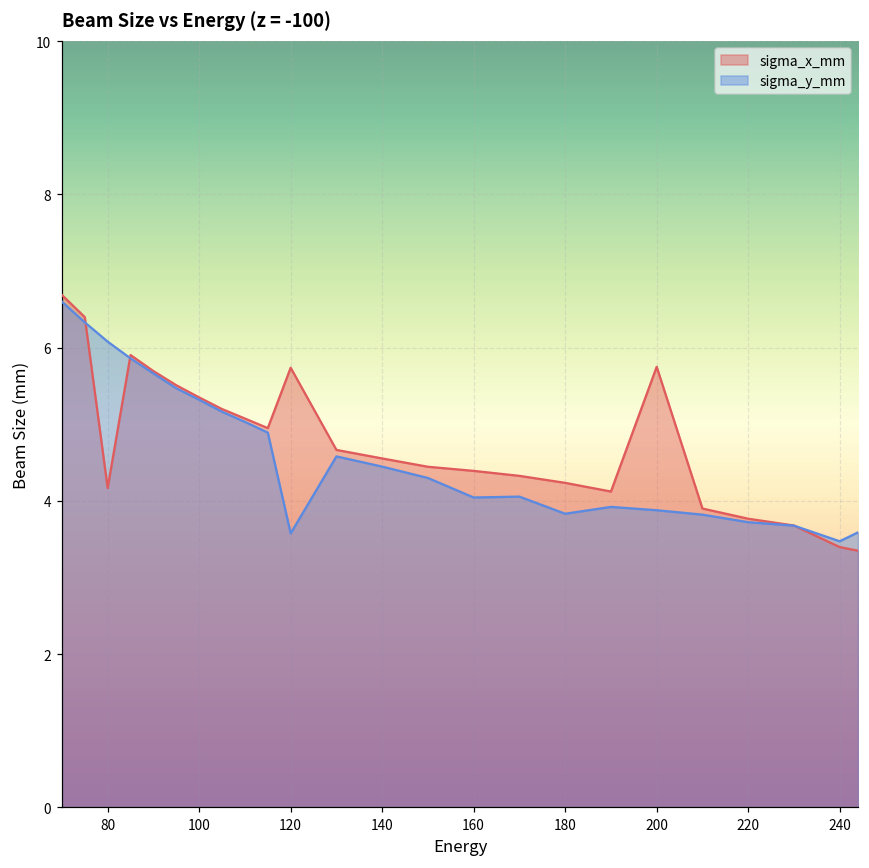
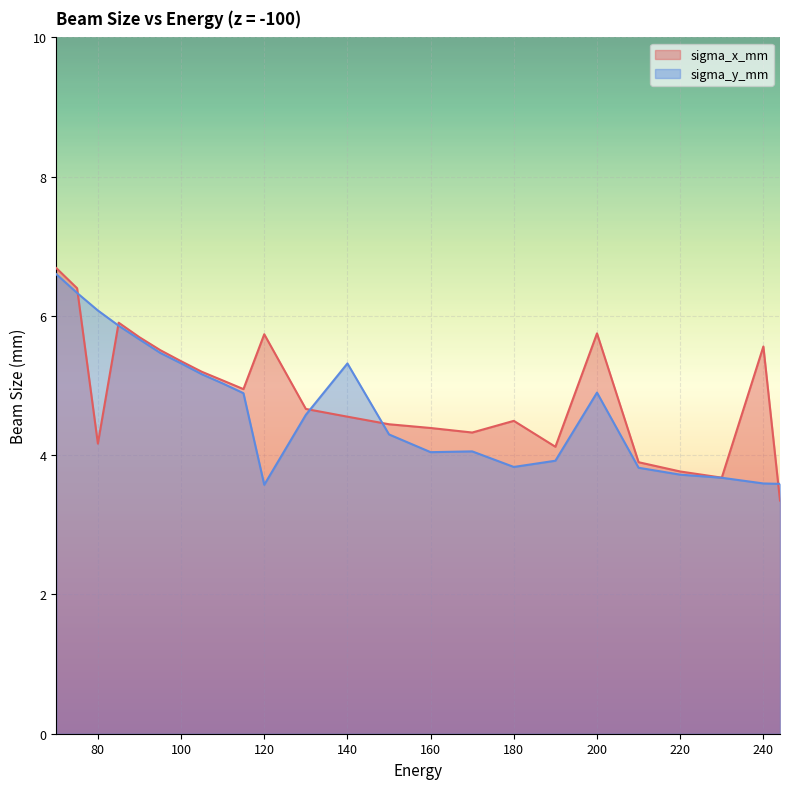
sigma_y_mm, 140: 4.4 -> 5.3
sigma_x_mm, 180: 4.2 -> 4.5
sigma_y_mm, 200: 3.9 -> 4.9
sigma_x_mm, 240: 3.4 -> 5.6
sigma_y_mm, 240: 3.5 -> 3.6
